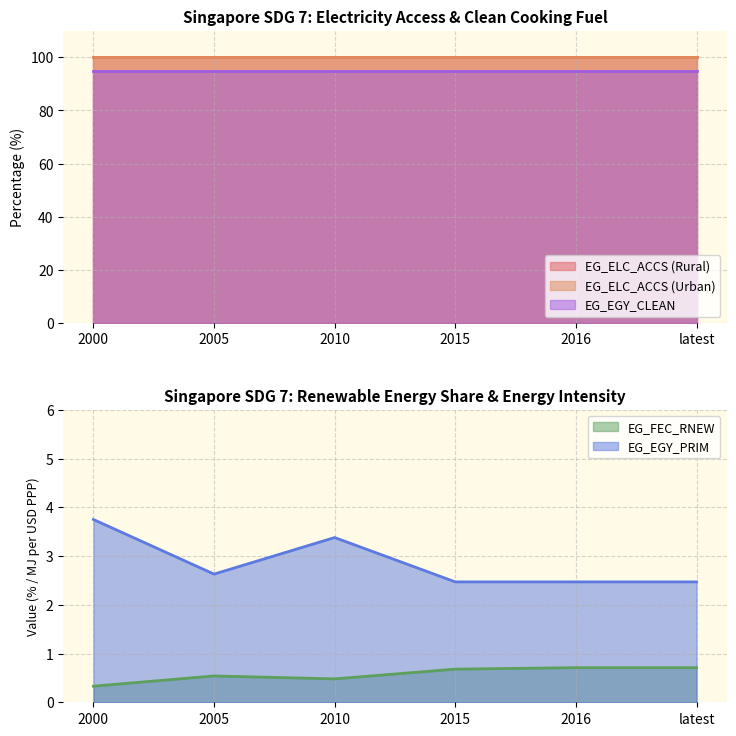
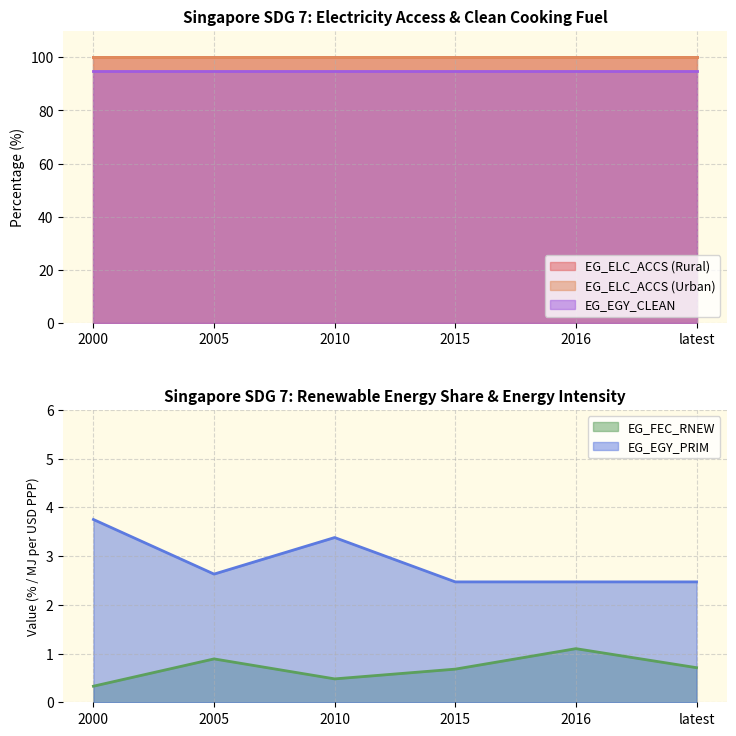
Singapore SDG 7: Renewable Energy Share & Energy Intensity, EG_FEC_RNEW, 2005: 0.5 -> 0.9
Singapore SDG 7: Renewable Energy Share & Energy Intensity, EG_FEC_RNEW, 2016: 0.7 -> 1.1
